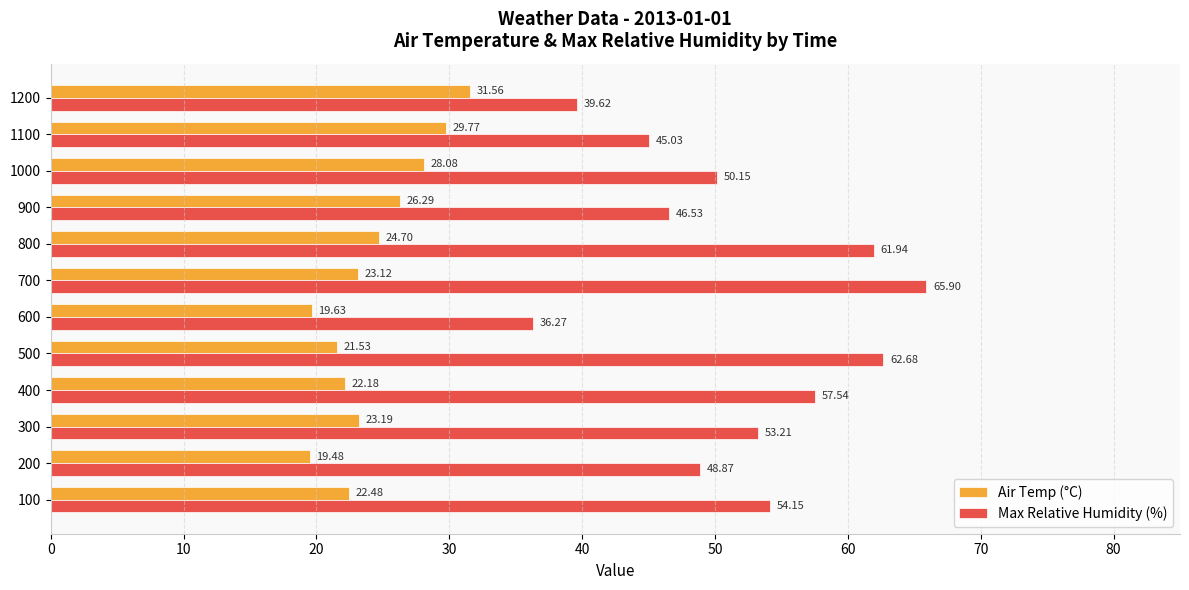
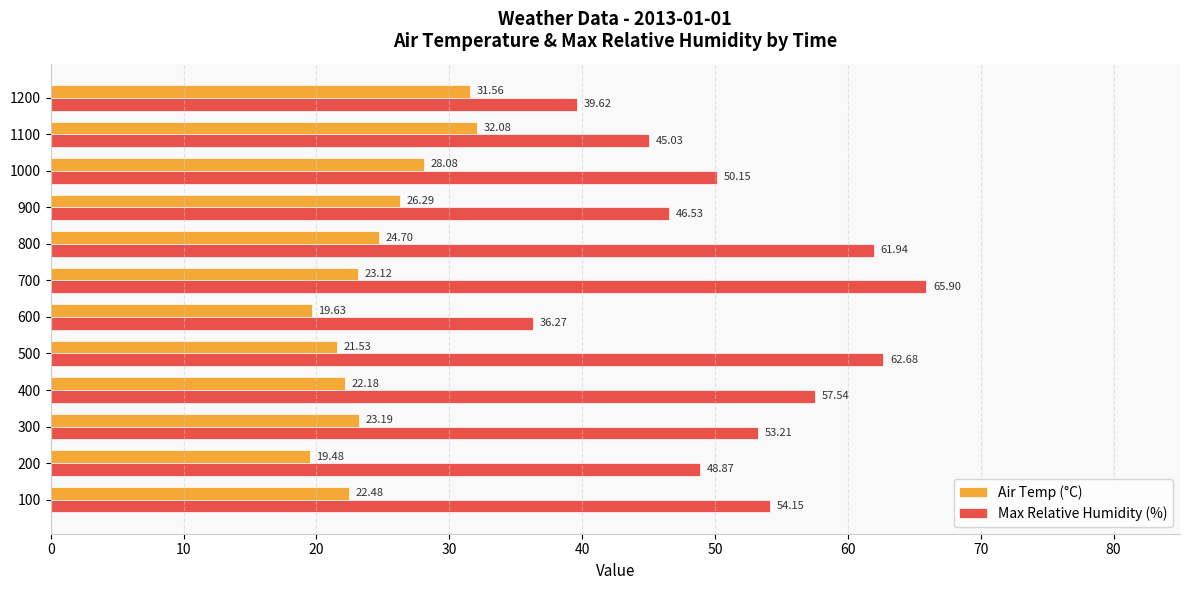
Air Temp (°C), 1100: 29.77 -> 32.08
